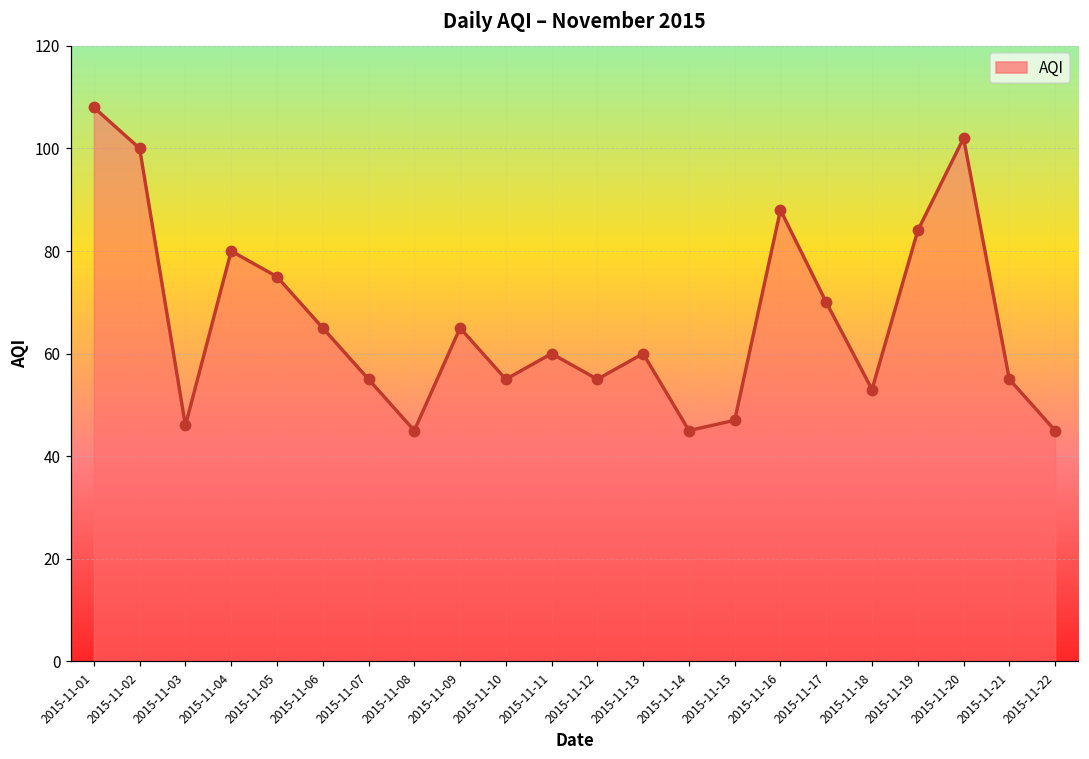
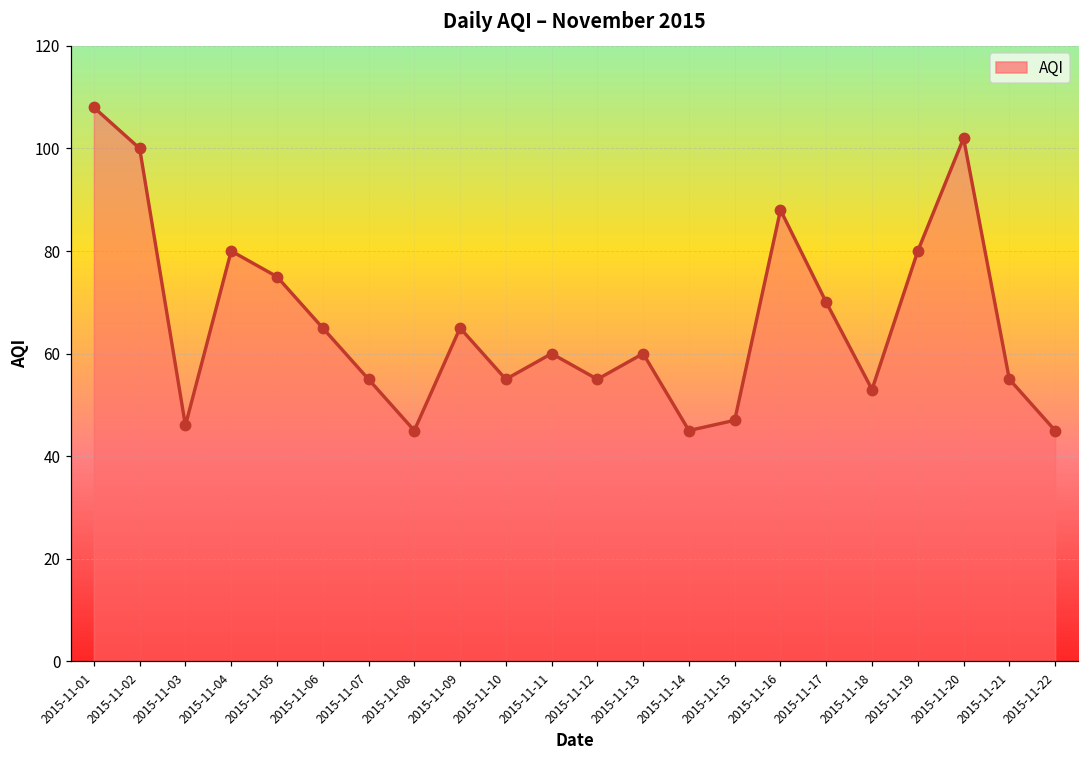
2015-11-19: 84 -> 80
